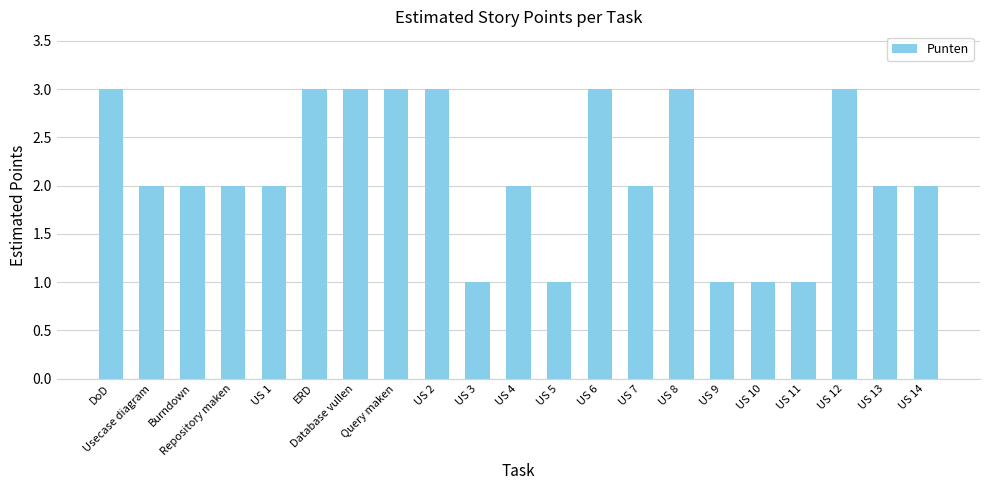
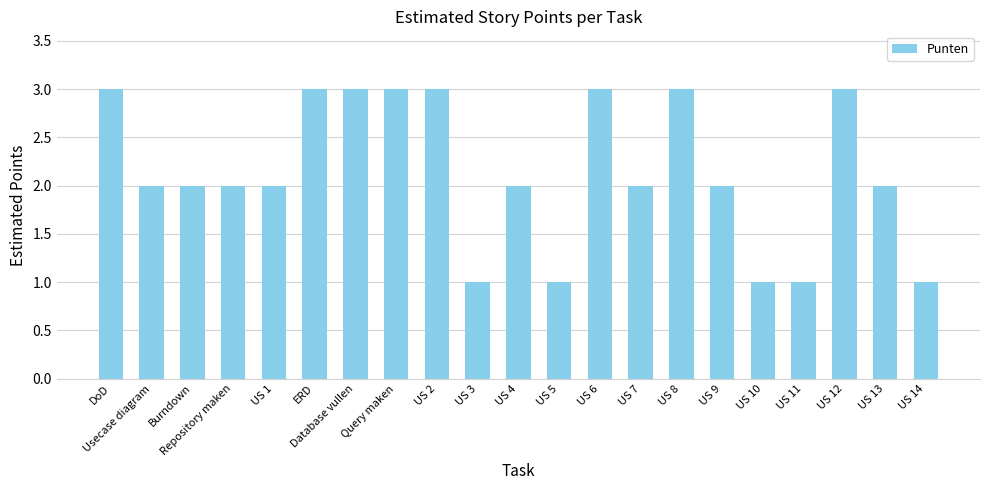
US 9: 1 -> 2
US 14: 2 -> 1
